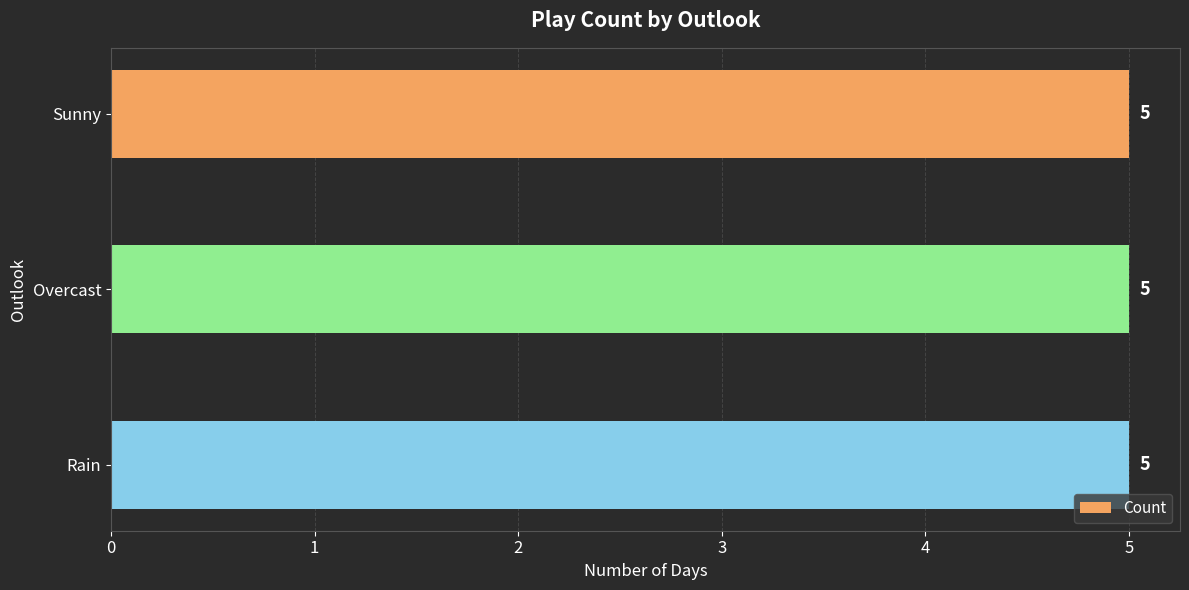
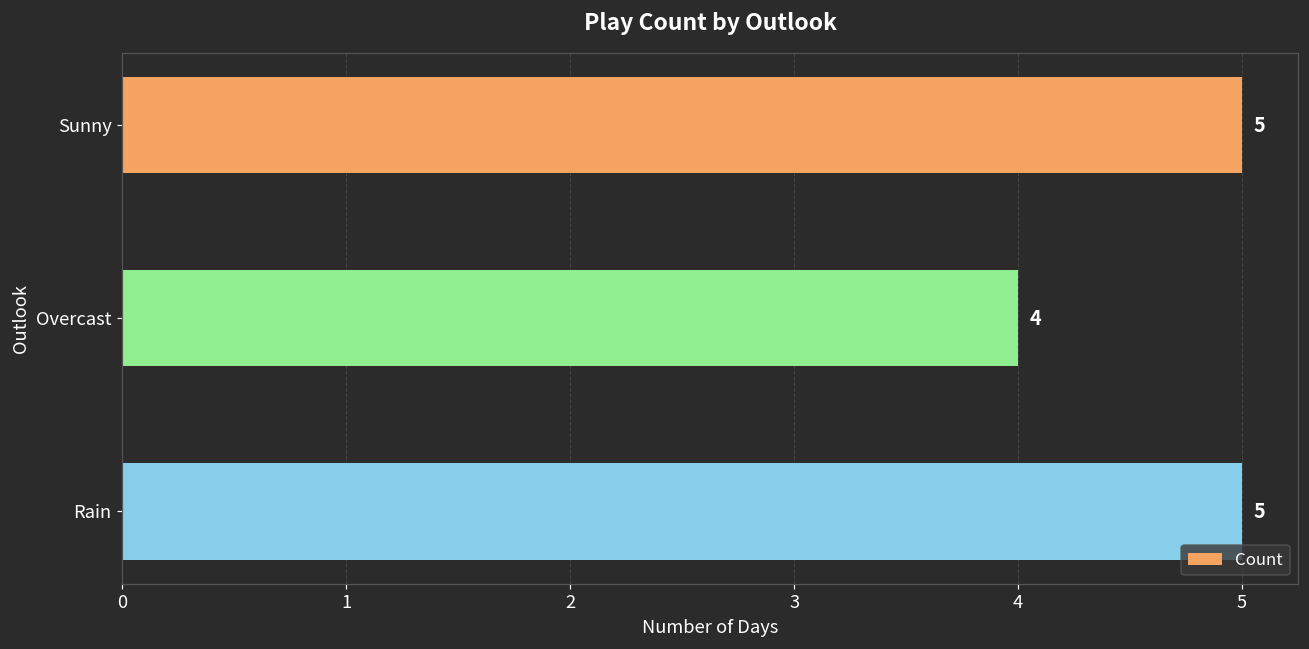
Overcast: 5 -> 4
